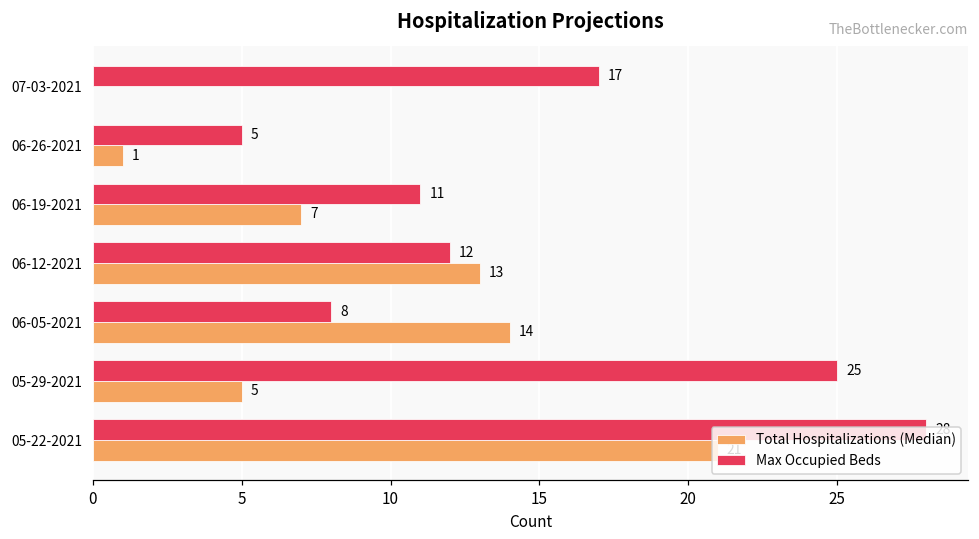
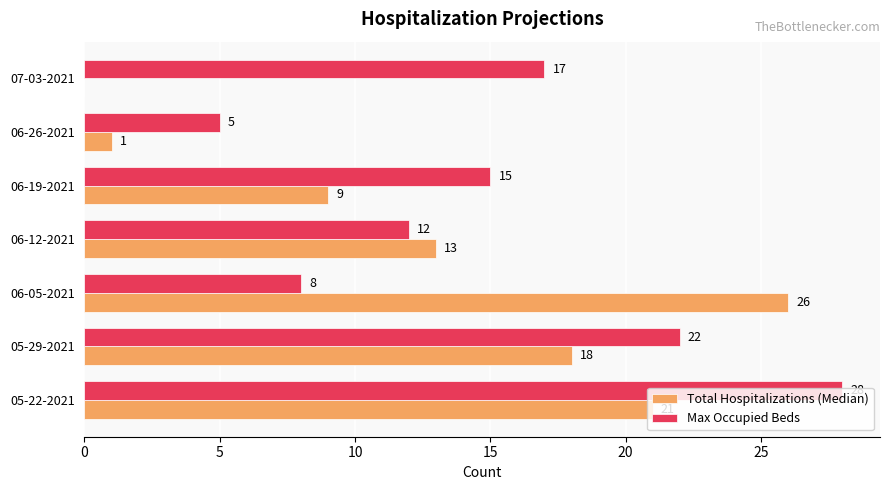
Max Occupied Beds, 06-19-2021: 11 -> 15
Total Hospitalizations (Median), 06-19-2021: 7 -> 9
Total Hospitalizations (Median), 06-05-2021: 14 -> 26
Max Occupied Beds, 05-29-2021: 25 -> 22
Total Hospitalizations (Median), 05-29-2021: 5 -> 18
